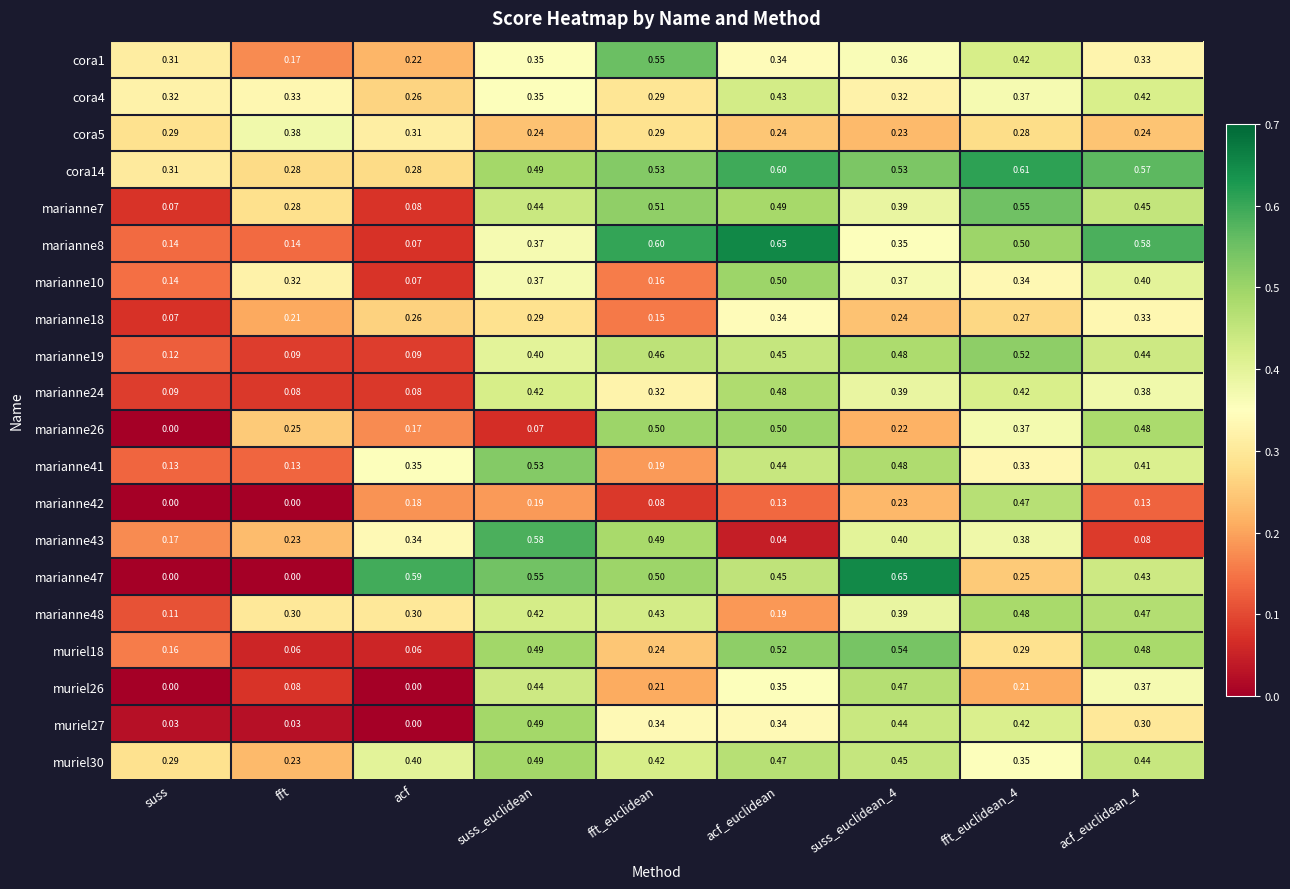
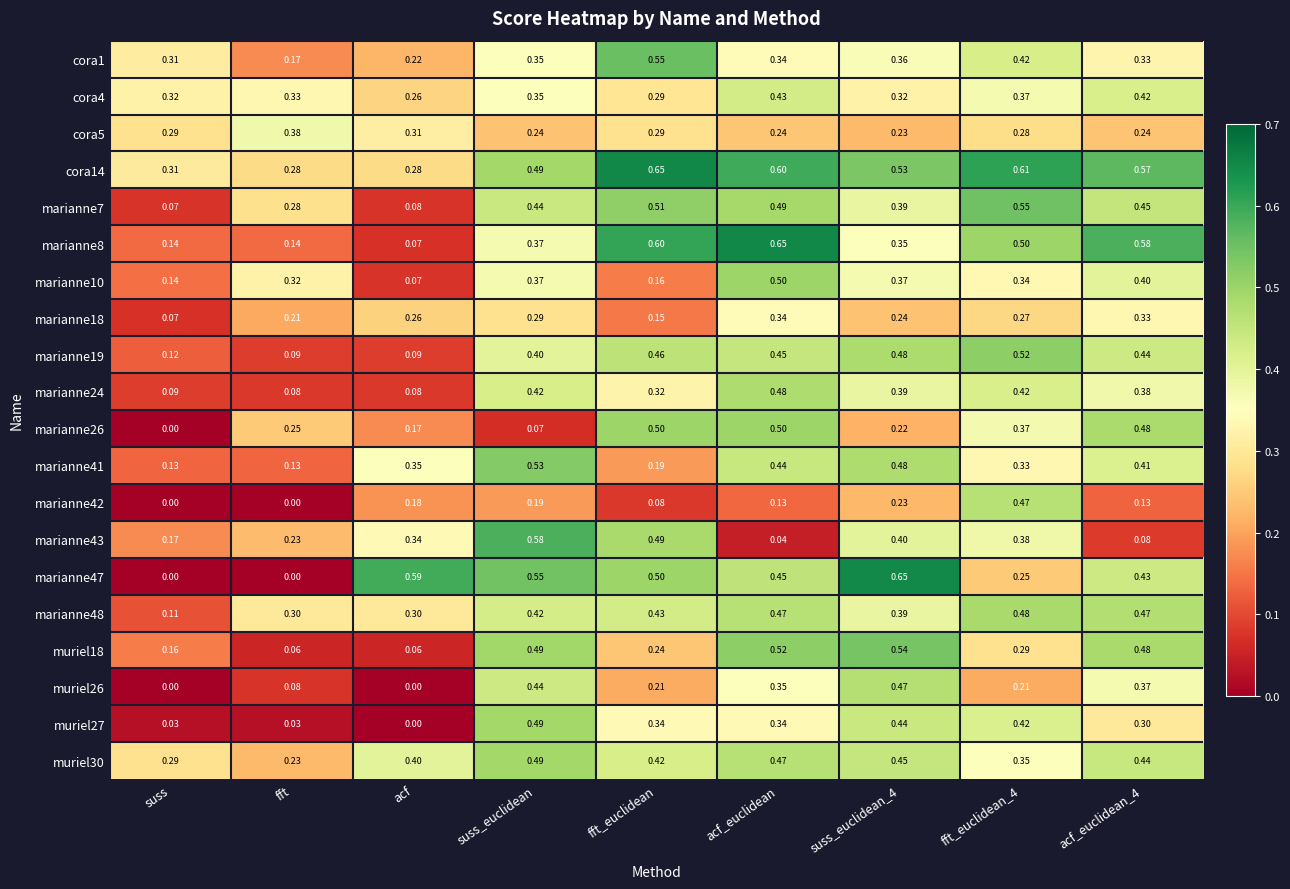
cora14, fft_euclidean: 0.53 -> 0.65
marianne48, acf_euclidean: 0.19 -> 0.47
